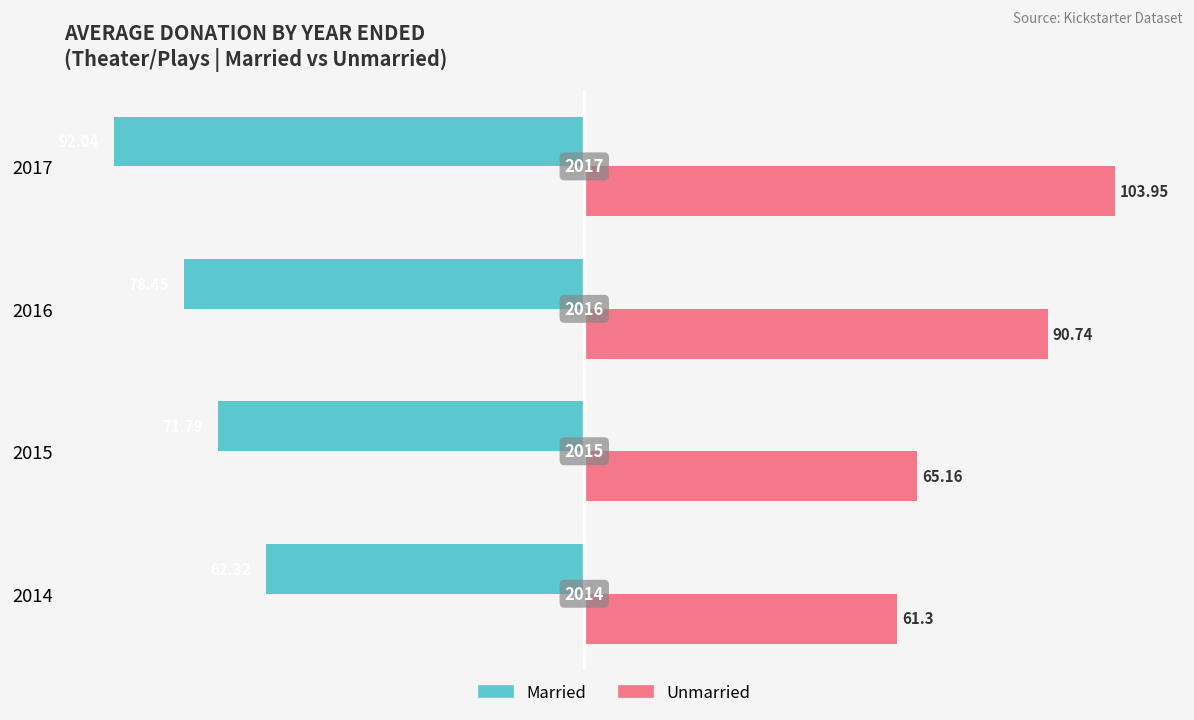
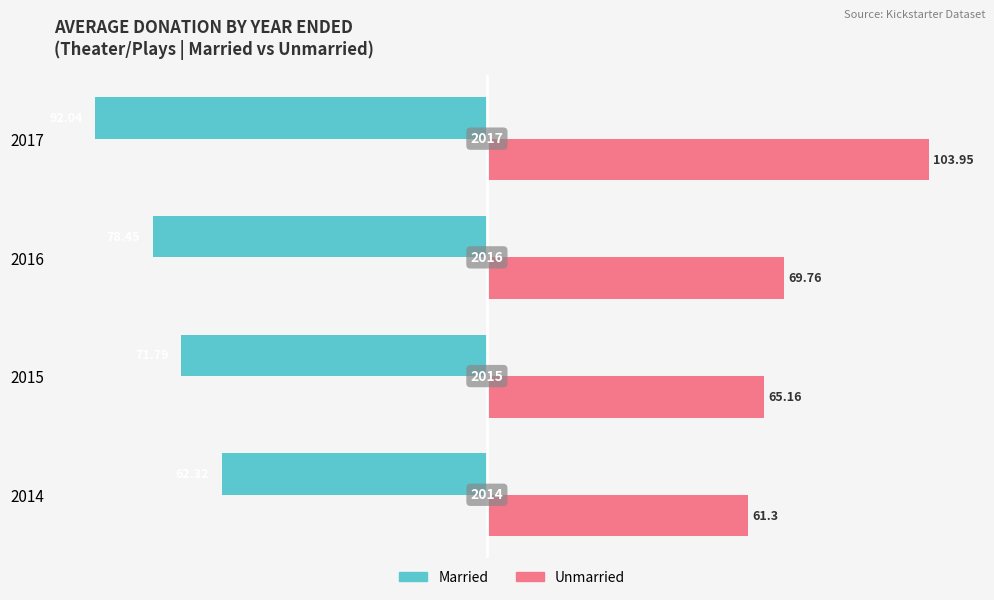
Unmarried, 2016: 90.74 -> 69.76
